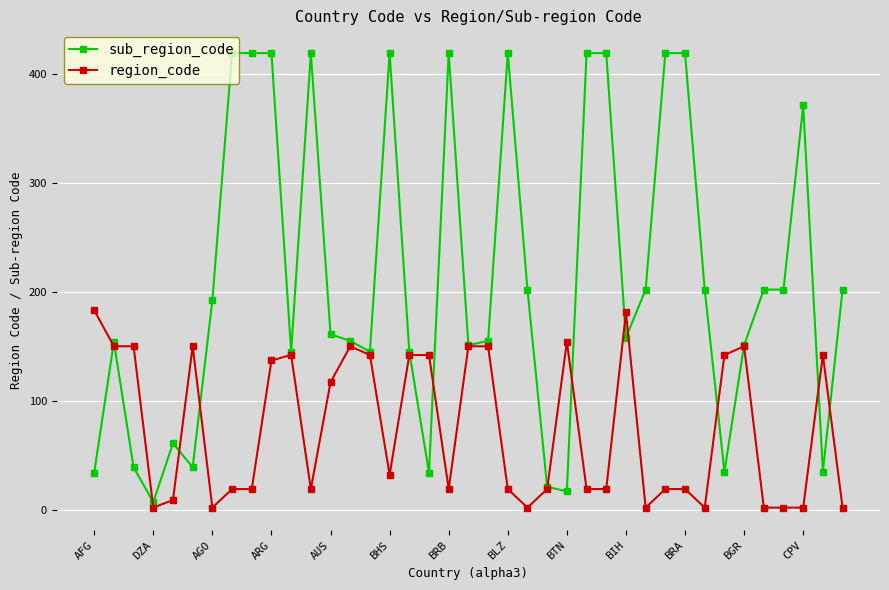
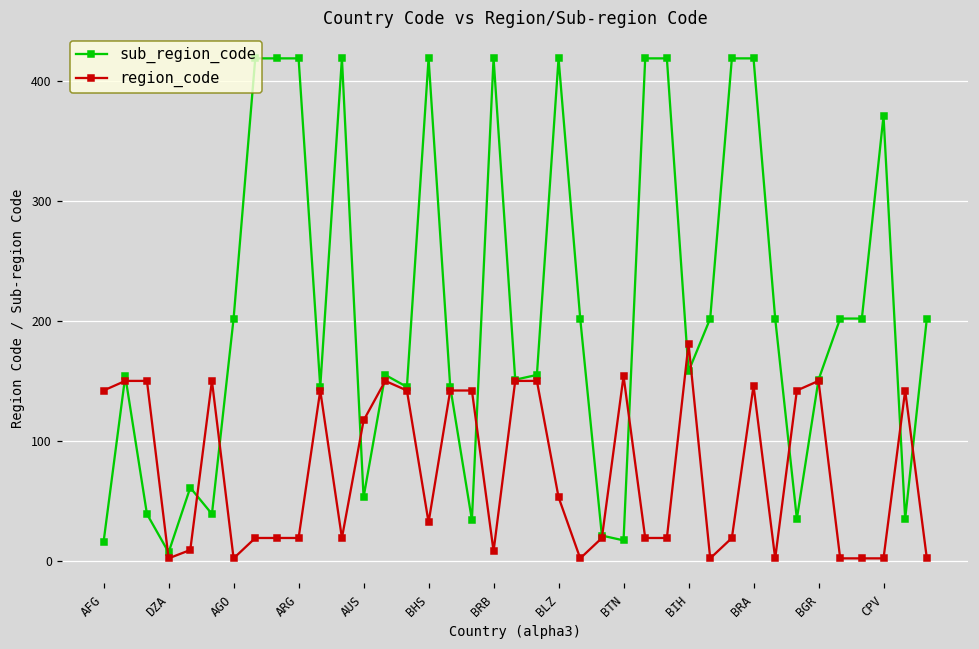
sub_region_code, AFG: 34 -> 16
region_code, AFG: 183 -> 142
sub_region_code, AGO: 192 -> 202
region_code, ARG: 137 -> 19
sub_region_code, AUS: 161 -> 53
region_code, BRB: 19 -> 8
region_code, BLZ: 19 -> 53
region_code, BRA: 19 -> 146
